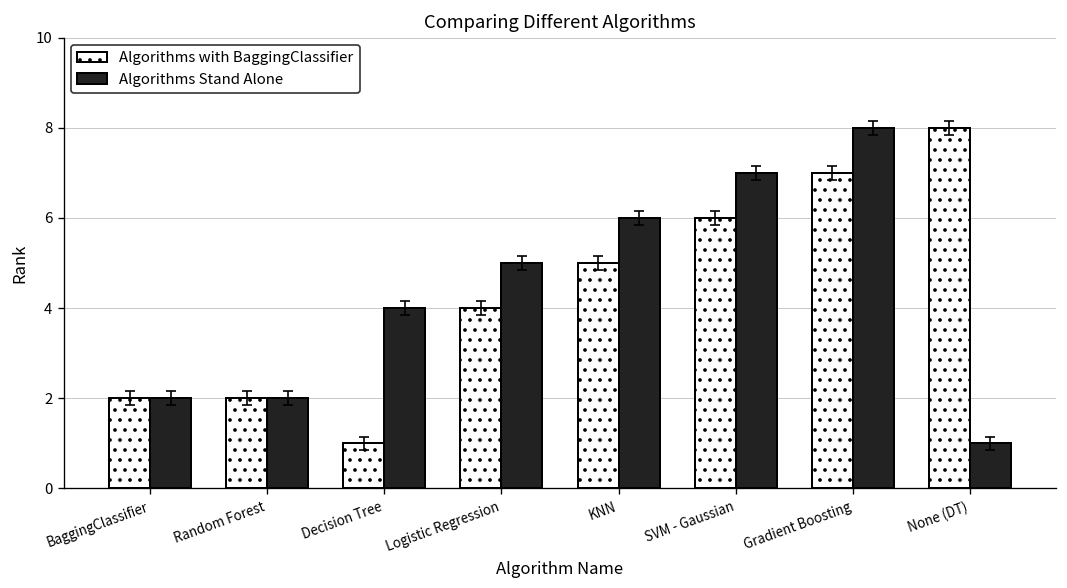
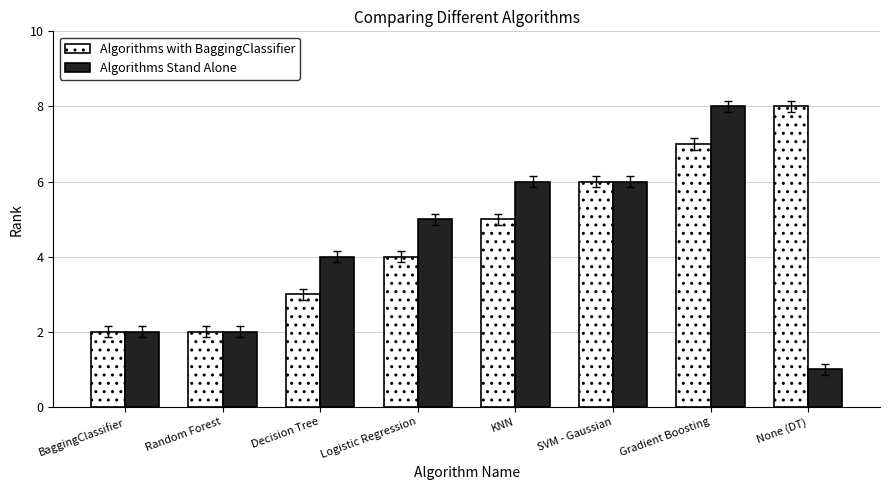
Algorithms with BaggingClassifier, Decision Tree: 1 -> 3
Algorithms Stand Alone, SVM - Gaussian: 7 -> 6
